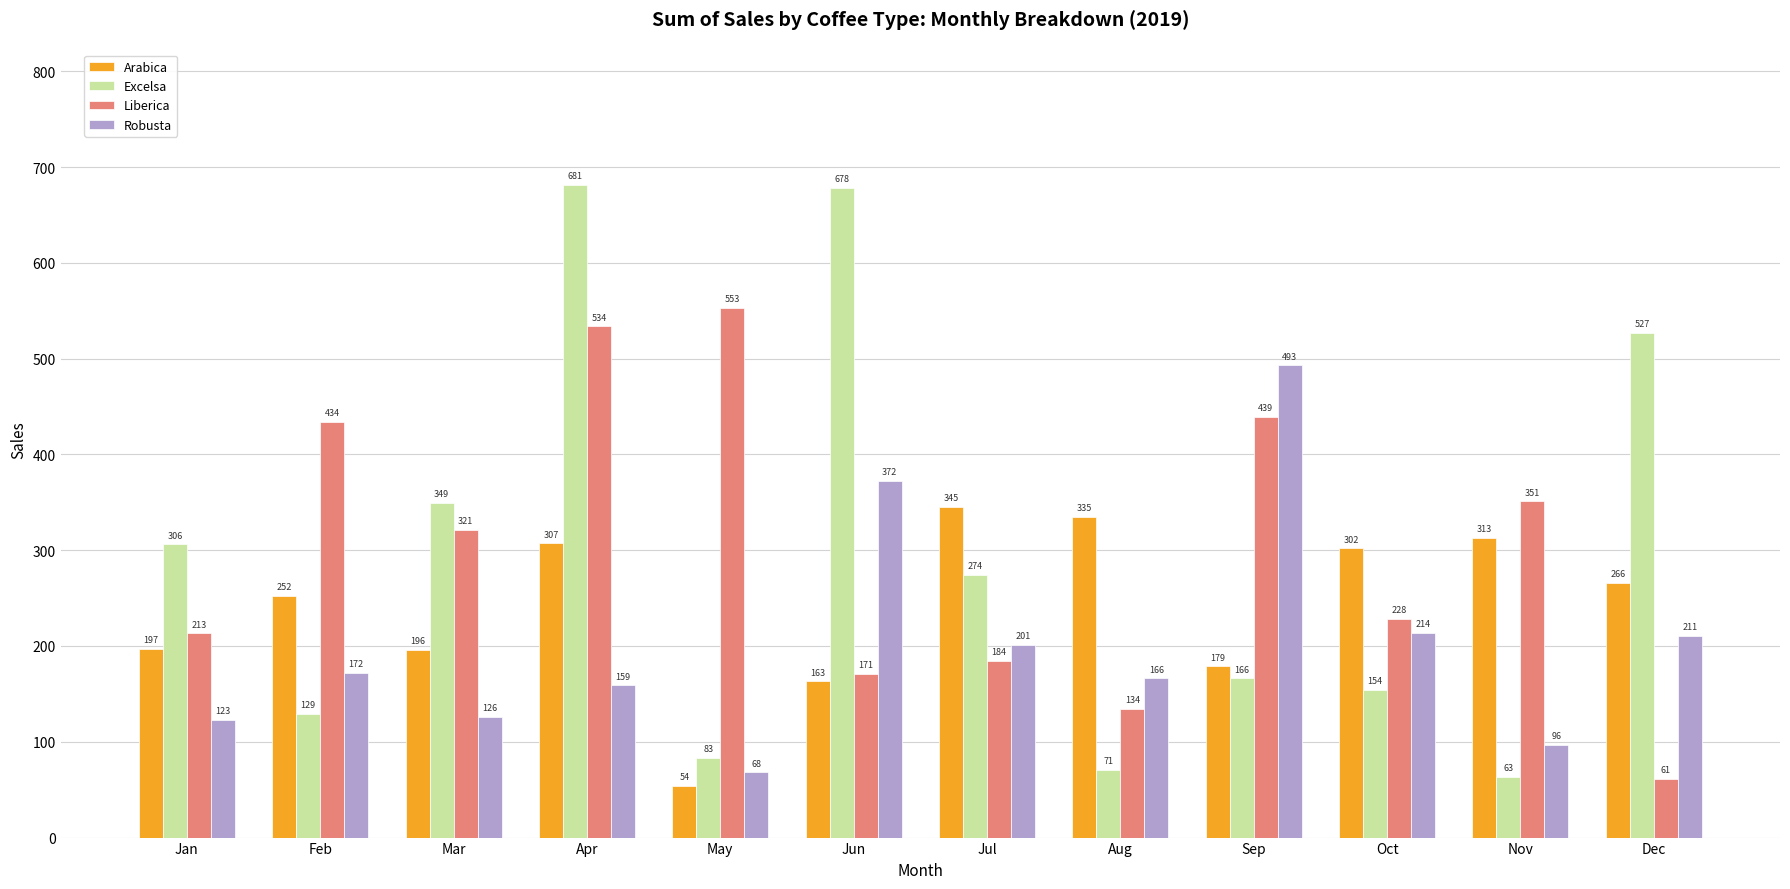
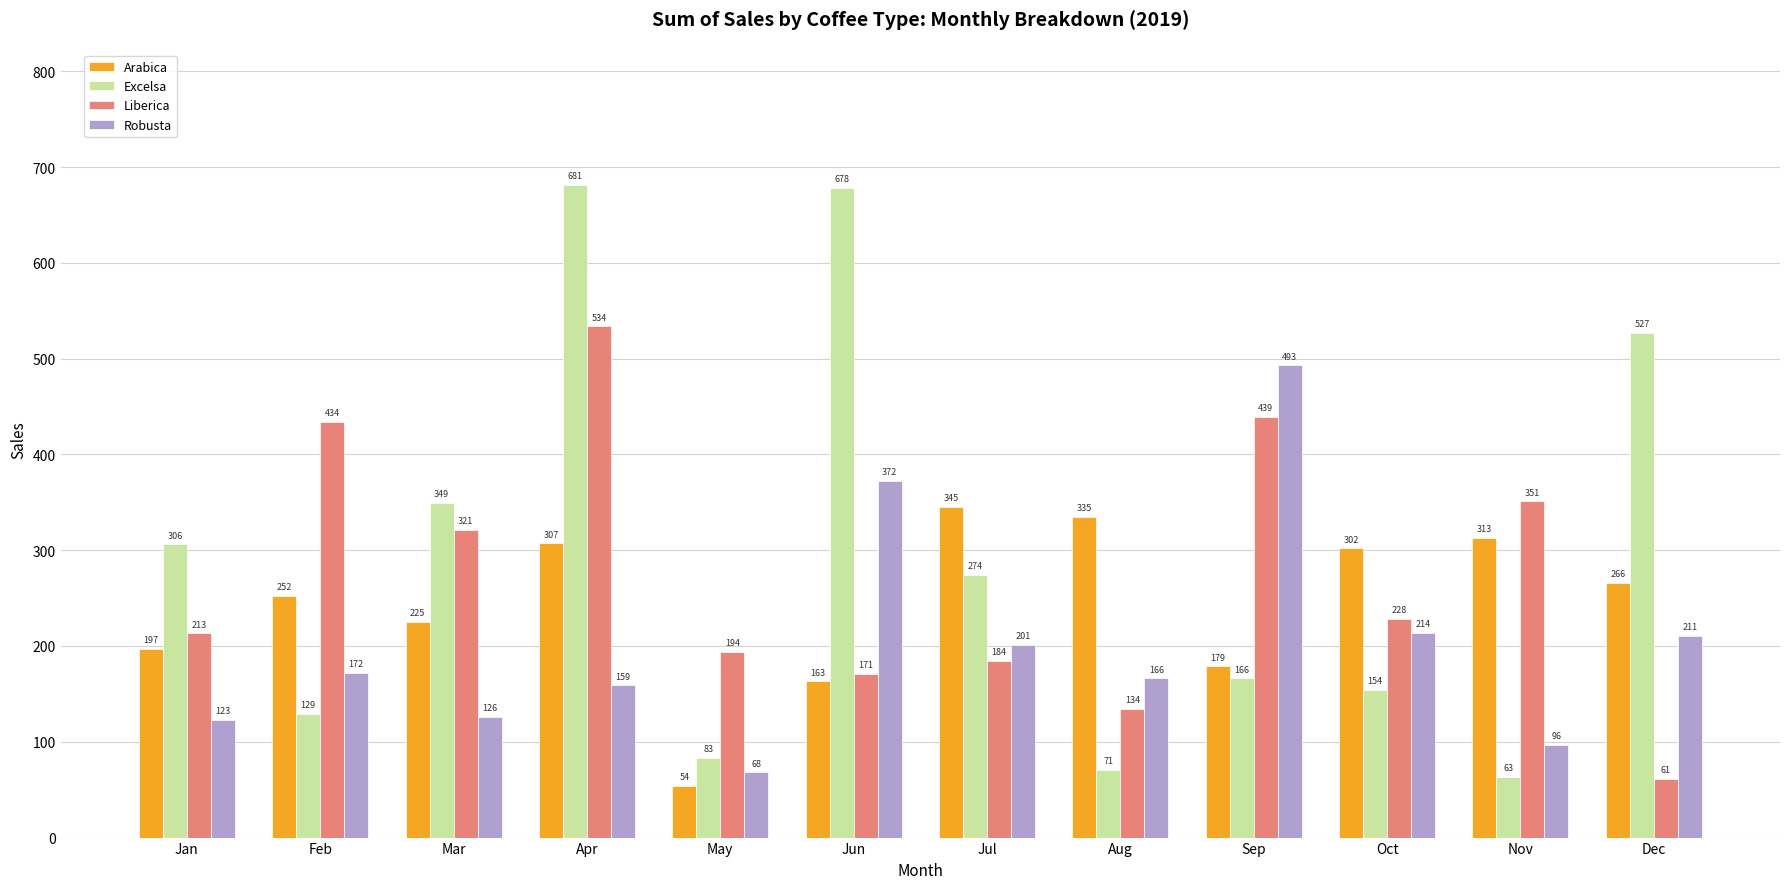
Arabica, Mar: 196 -> 225
Liberica, May: 553 -> 194
